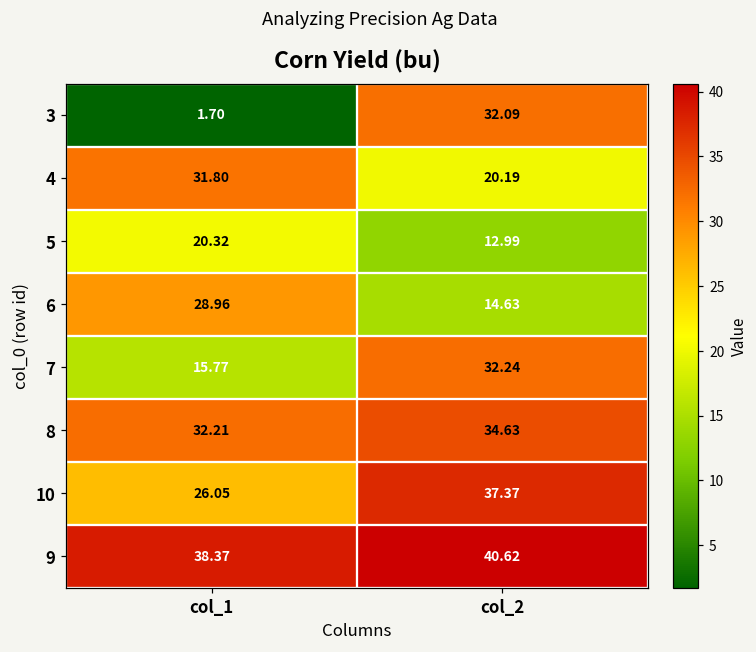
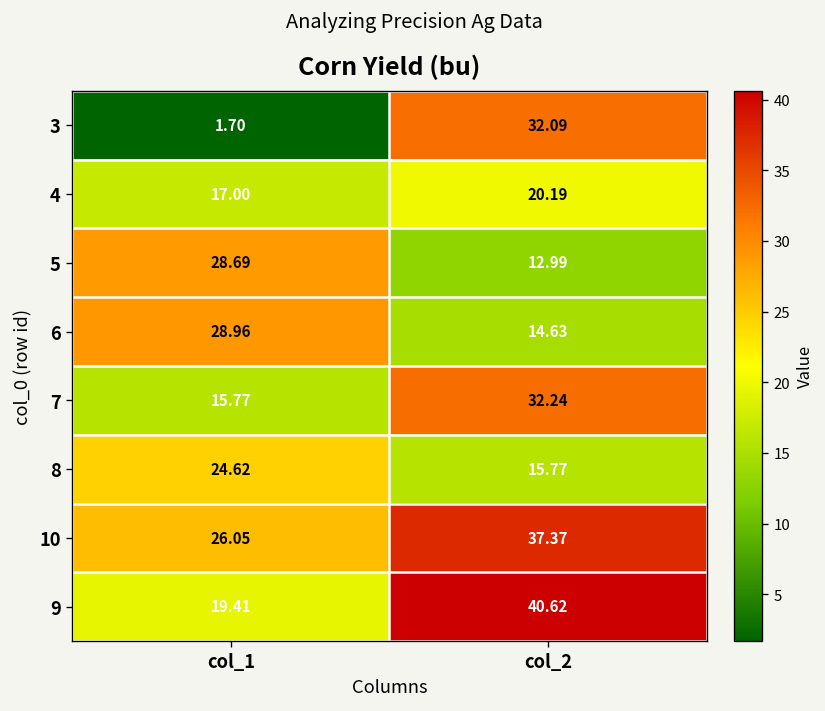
4, col_1: 31.80 -> 17.00
5, col_1: 20.32 -> 28.69
8, col_1: 32.21 -> 24.62
8, col_2: 34.63 -> 15.77
9, col_1: 38.37 -> 19.41
